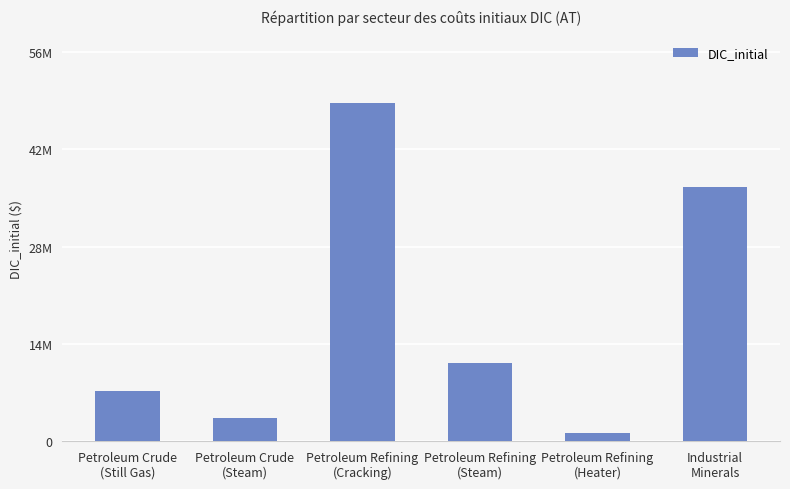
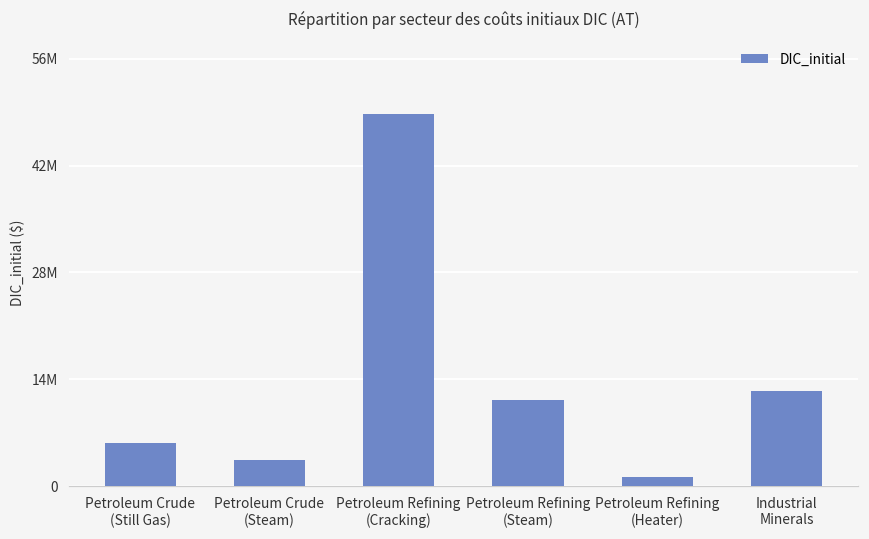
Petroleum Crude (Still Gas): 7000000 -> 6000000
Industrial Minerals: 37000000 -> 13000000
